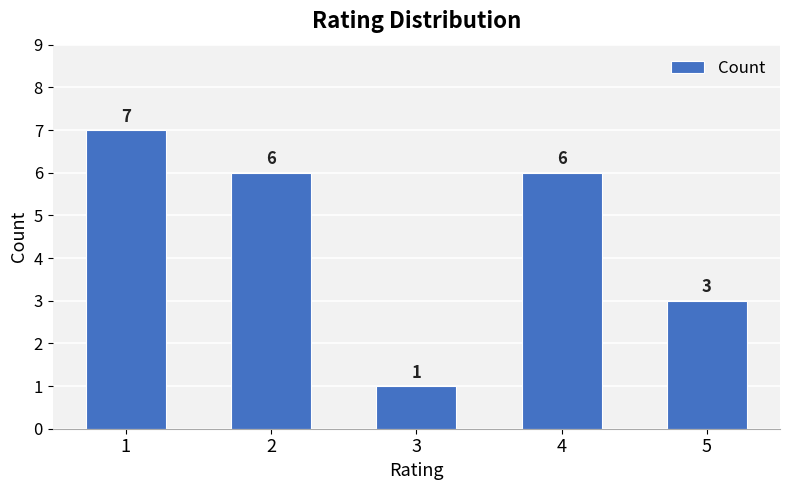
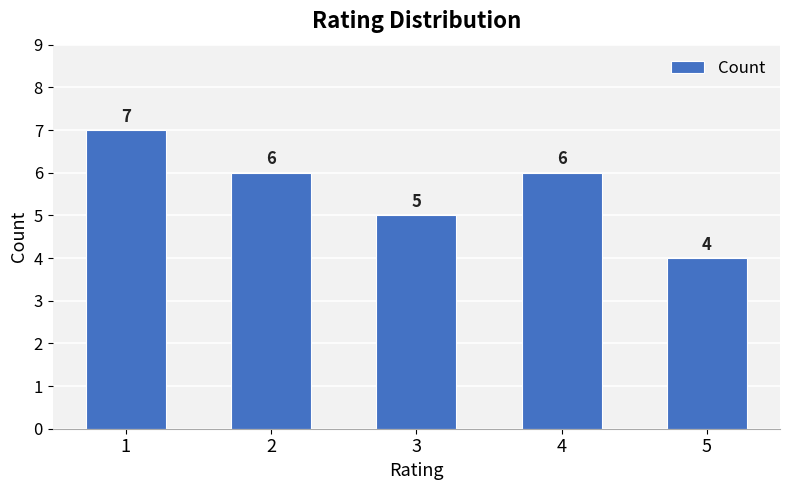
3: 1 -> 5
5: 3 -> 4
